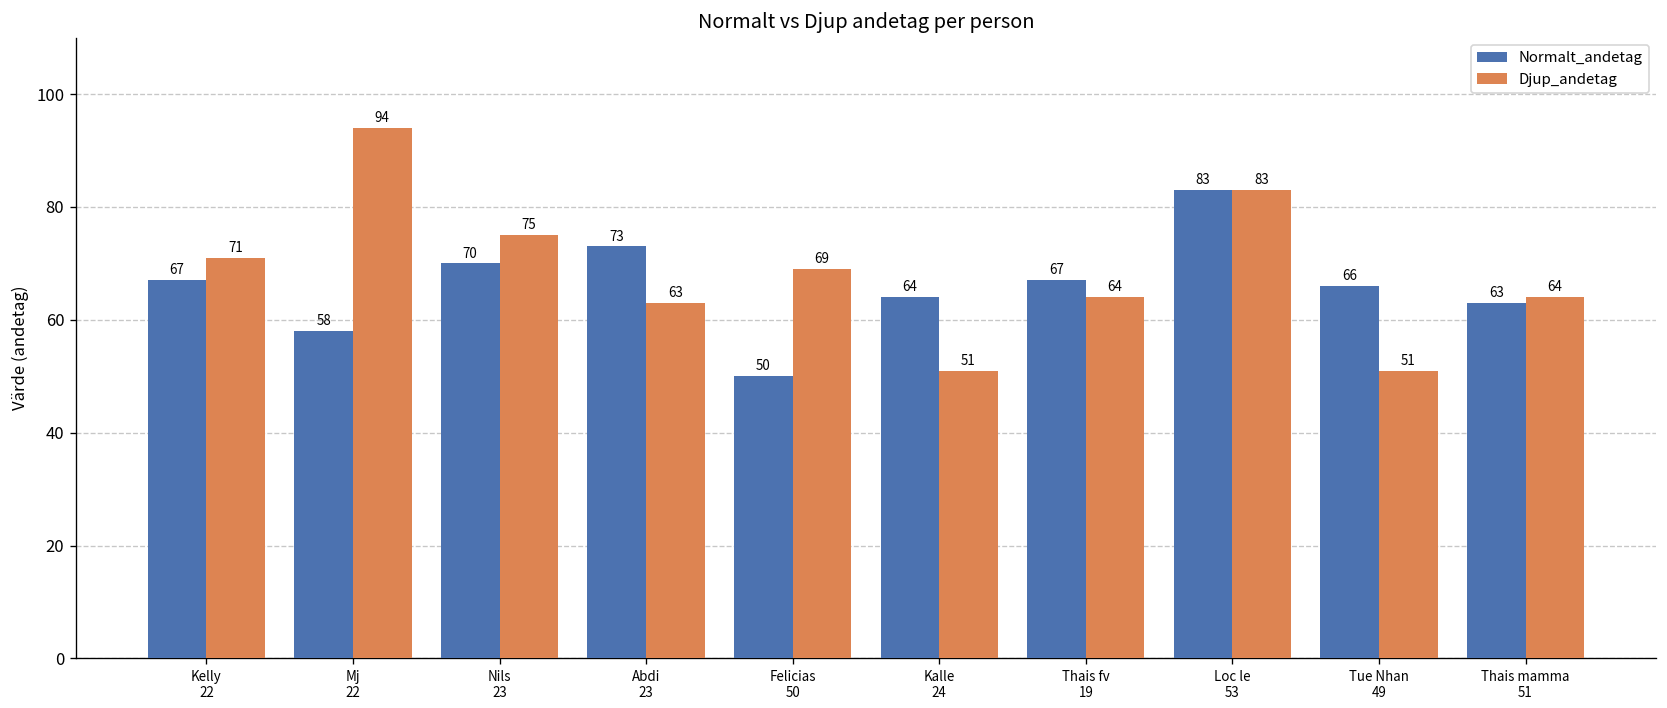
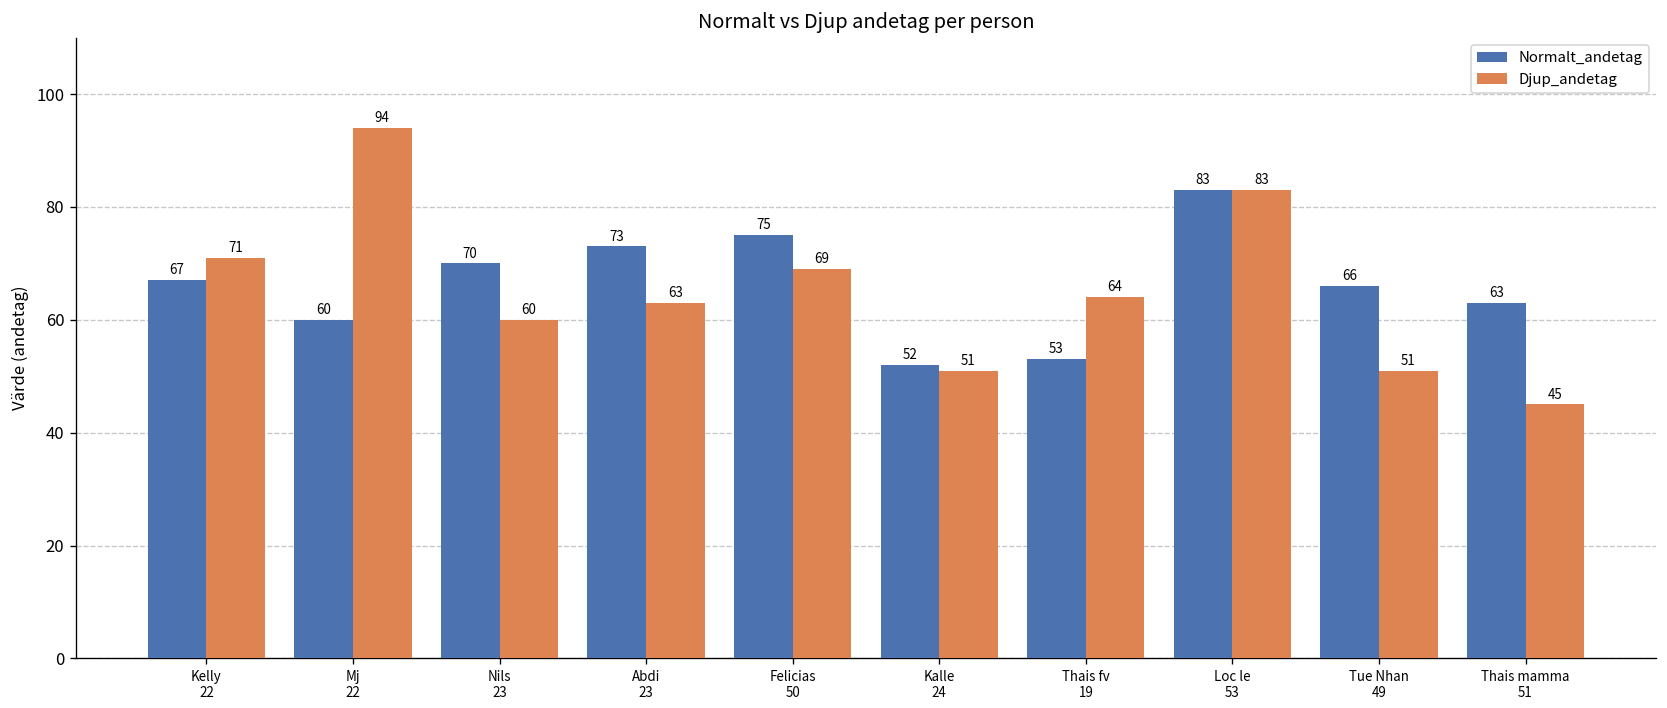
Normalt_andetag, Mj 22: 58 -> 60
Djup_andetag, Nils 23: 75 -> 60
Normalt_andetag, Felicias 50: 50 -> 75
Normalt_andetag, Kalle 24: 64 -> 52
Normalt_andetag, Thais fv 19: 67 -> 53
Djup_andetag, Thais mamma 51: 64 -> 45
